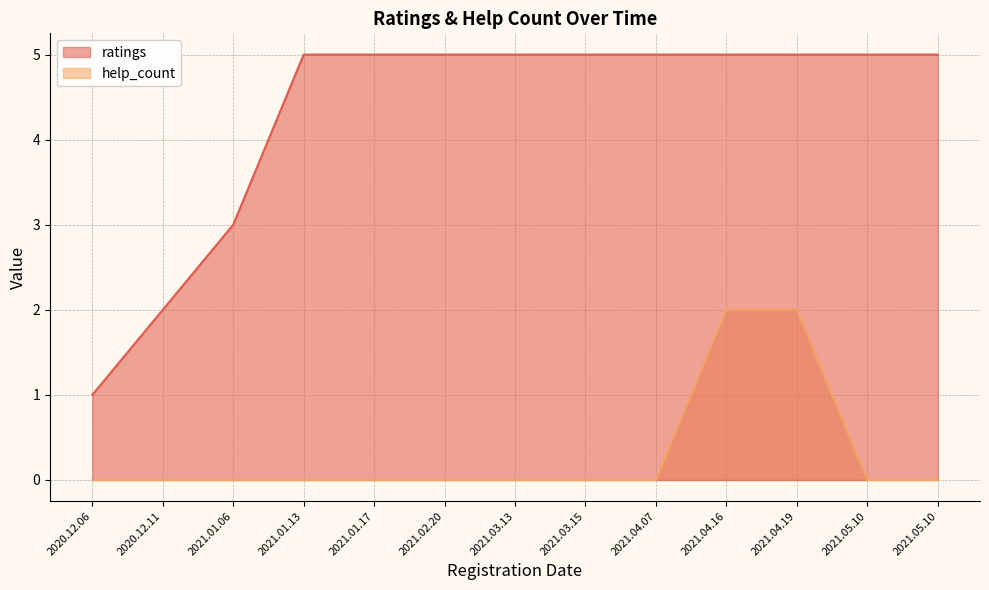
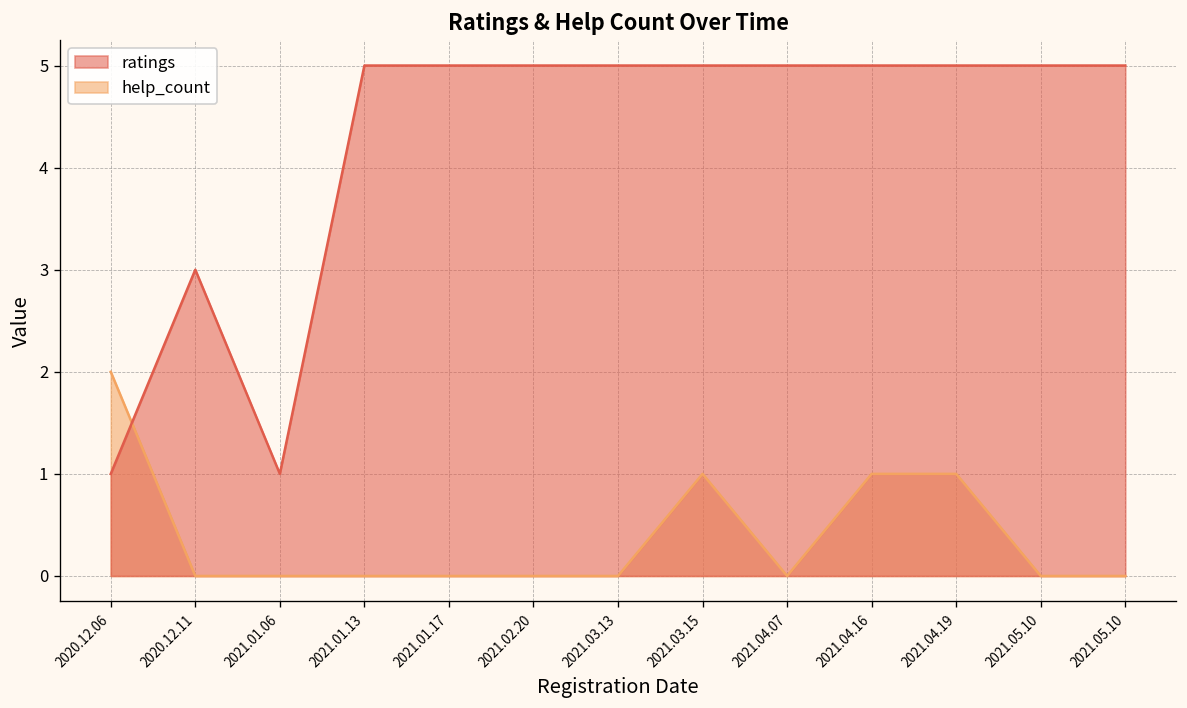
help_count, 2020.12.06: 0 -> 2
ratings, 2020.12.11: 2 -> 3
ratings, 2021.01.06: 3 -> 1
help_count, 2021.03.15: 0 -> 1
help_count, 2021.04.16: 2 -> 1
help_count, 2021.04.19: 2 -> 1
